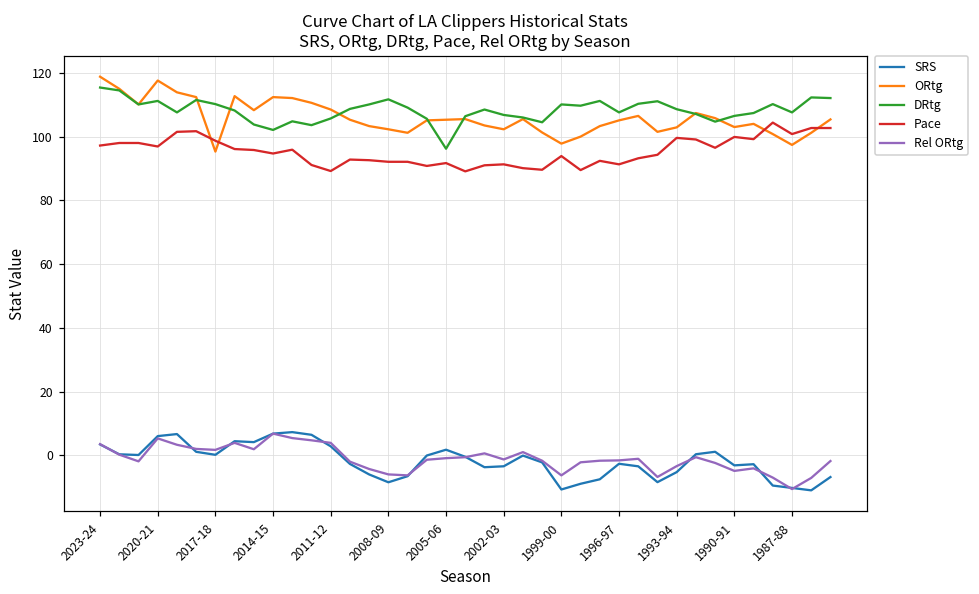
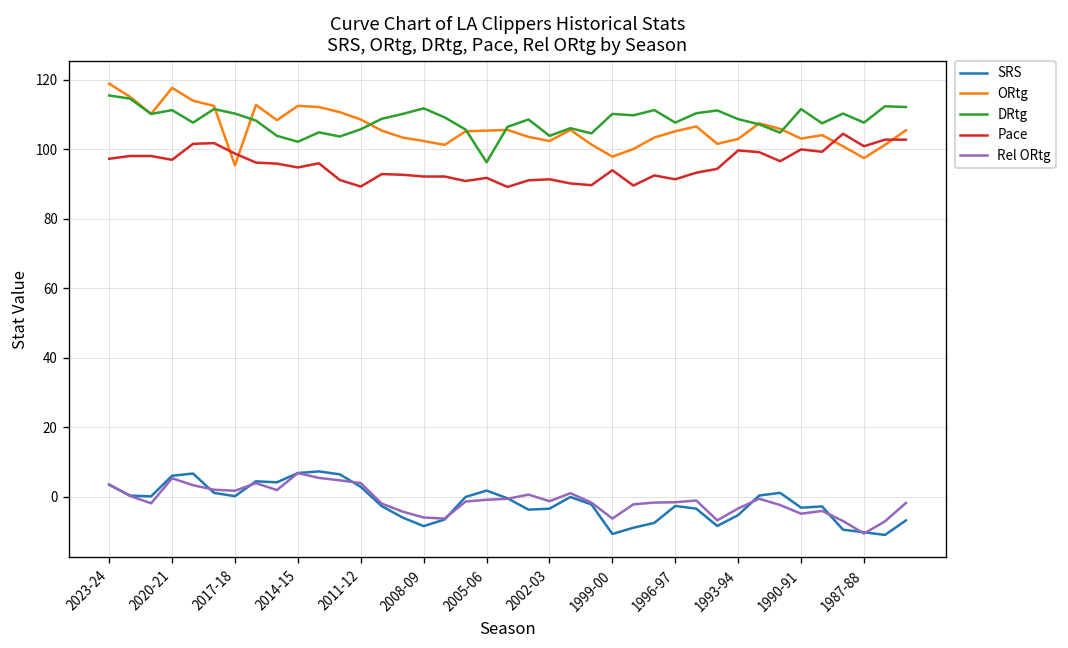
DRtg, 2002-03: 107 -> 104
DRtg, 1990-91: 107 -> 112
